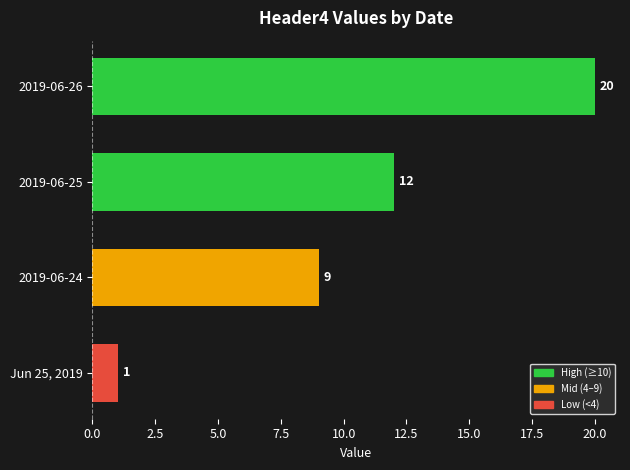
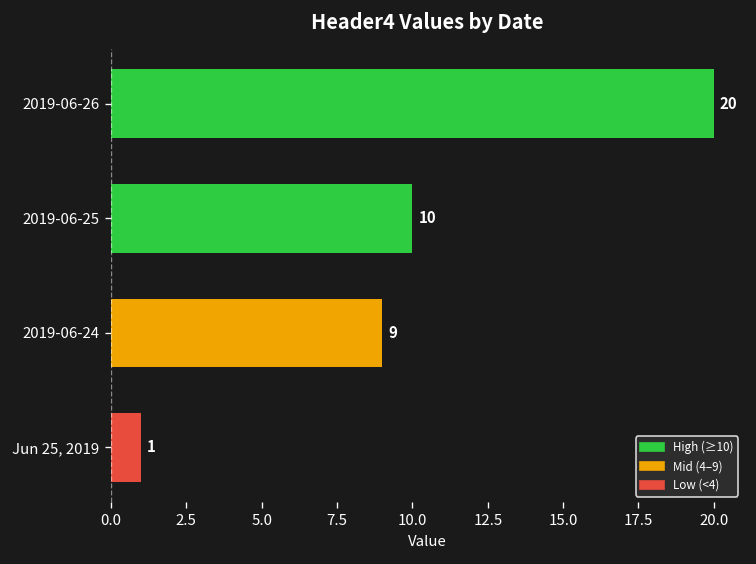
2019-06-25: 12 -> 10
